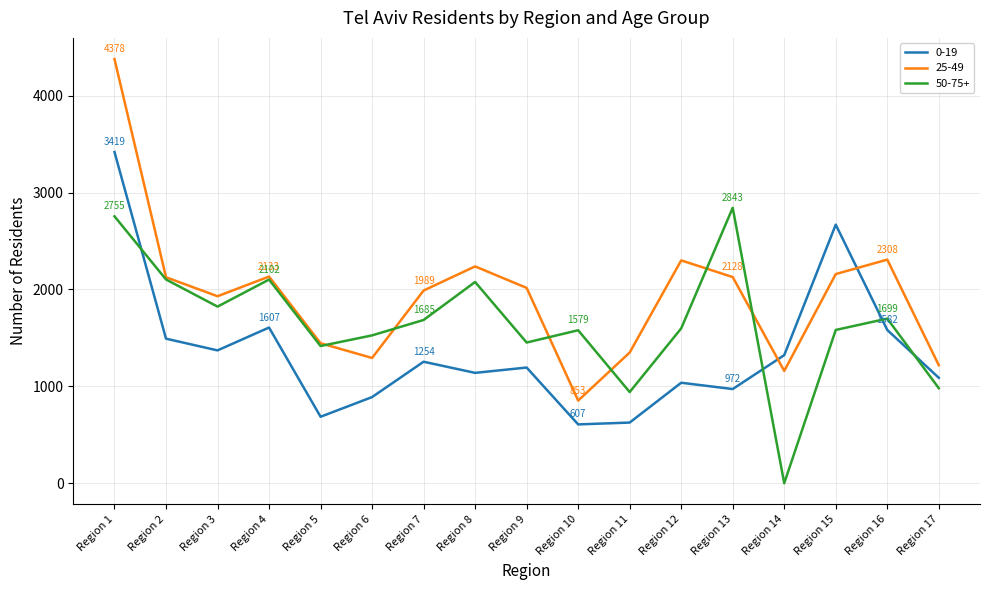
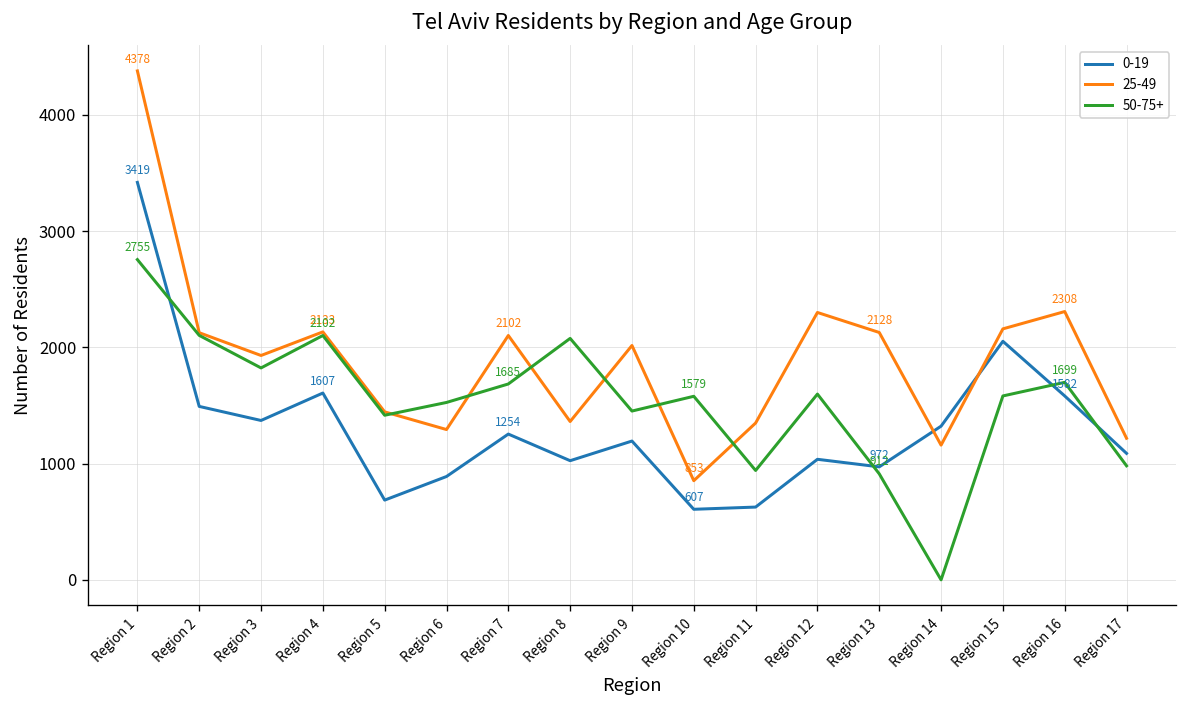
25-49, Region 7: 1989 -> 2102
0-19, Region 8: 1100 -> 1000
25-49, Region 8: 2200 -> 1400
50-75+, Region 13: 2843 -> 912
0-19, Region 15: 2700 -> 2100
